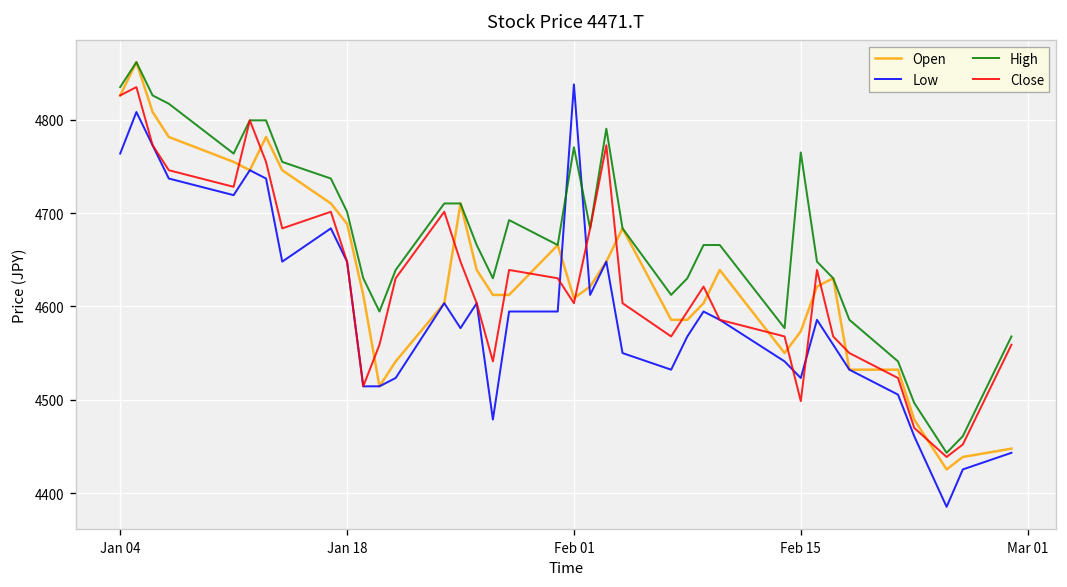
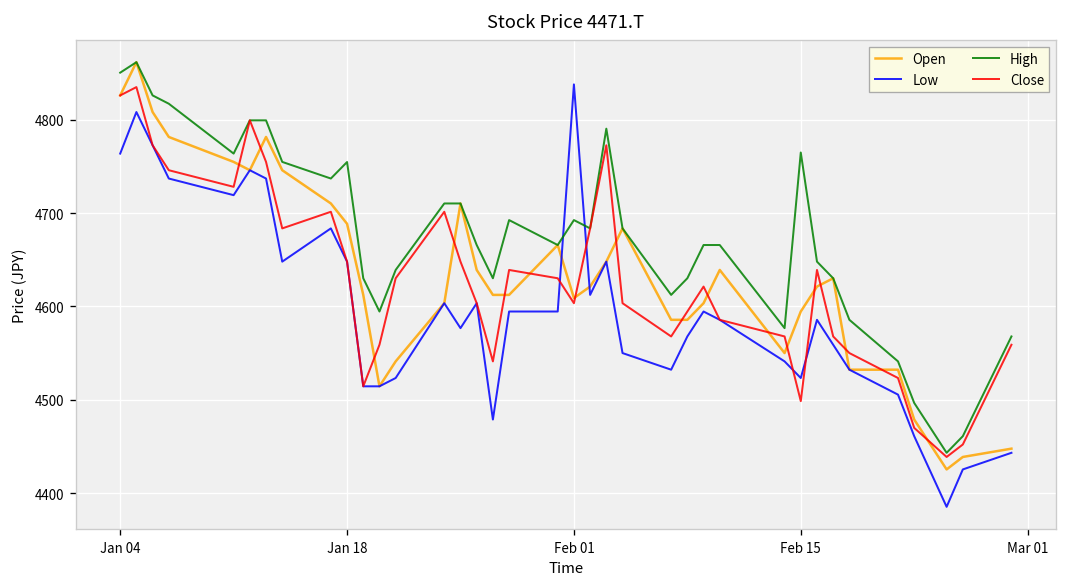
High, Jan 04: 4830 -> 4850
High, Jan 18: 4700 -> 4750
High, Feb 01: 4770 -> 4690
Open, Feb 15: 4570 -> 4590
